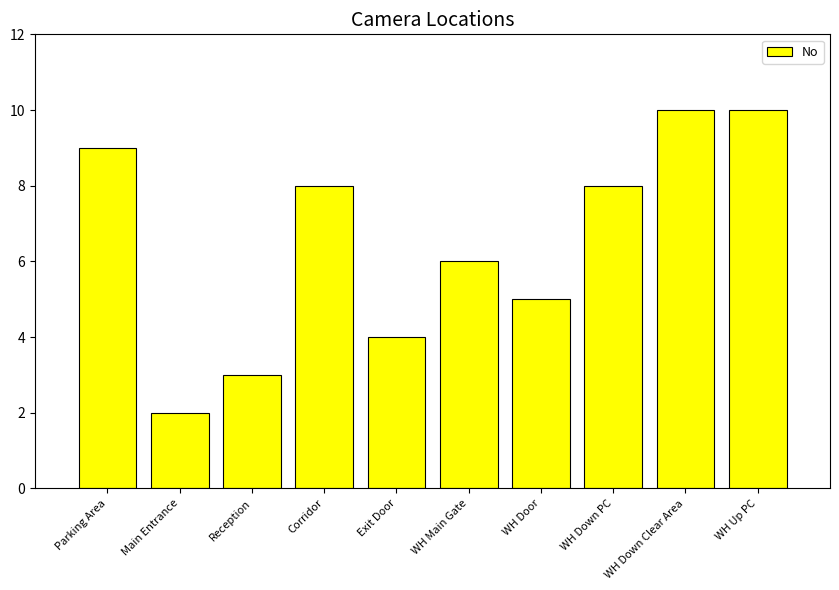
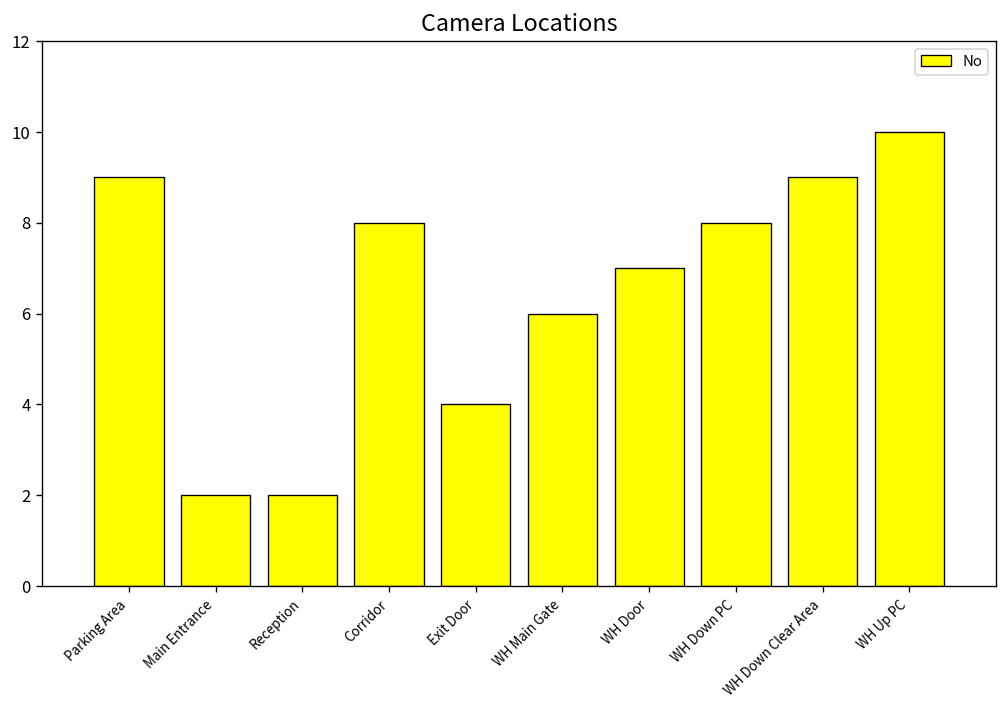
Reception: 3 -> 2
WH Door: 5 -> 7
WH Down Clear Area: 10 -> 9
